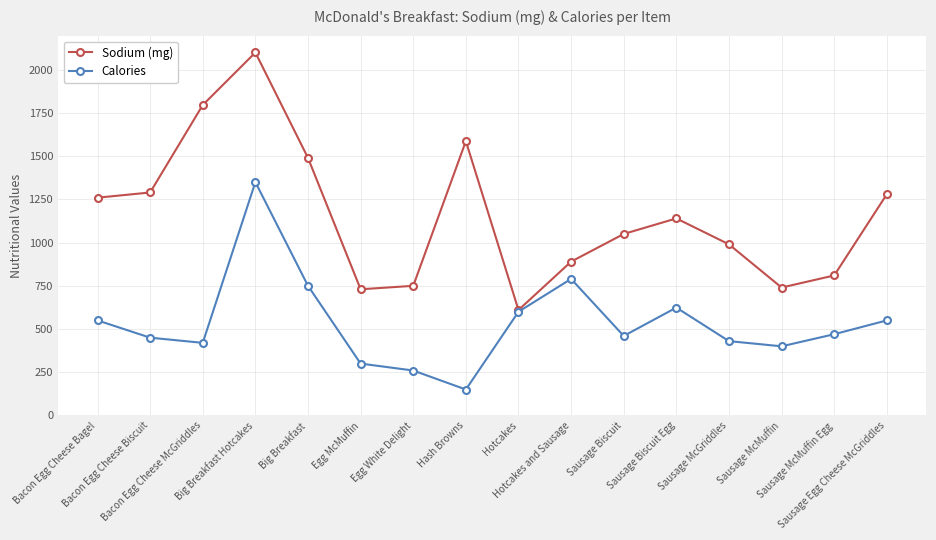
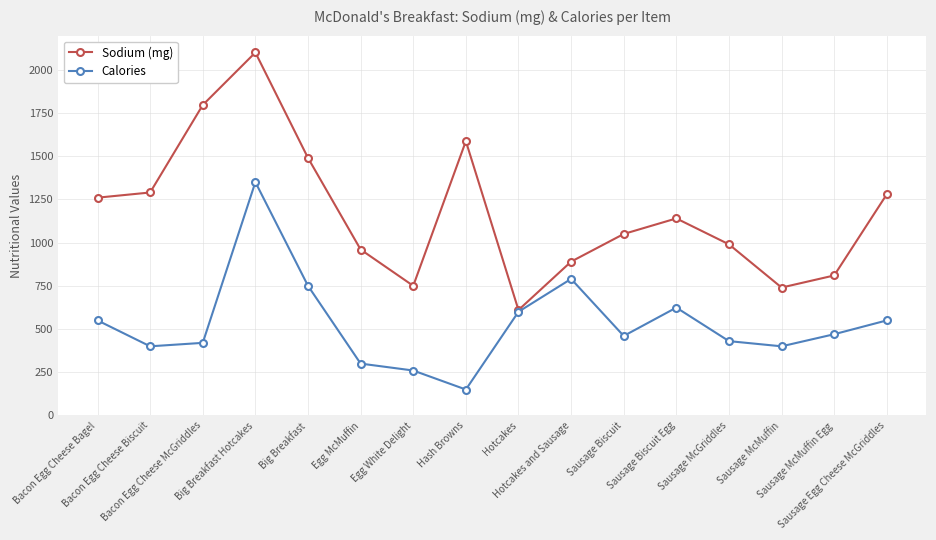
Calories, Bacon Egg Cheese Biscuit: 450 -> 400
Sodium (mg), Egg McMuffin: 730 -> 960
